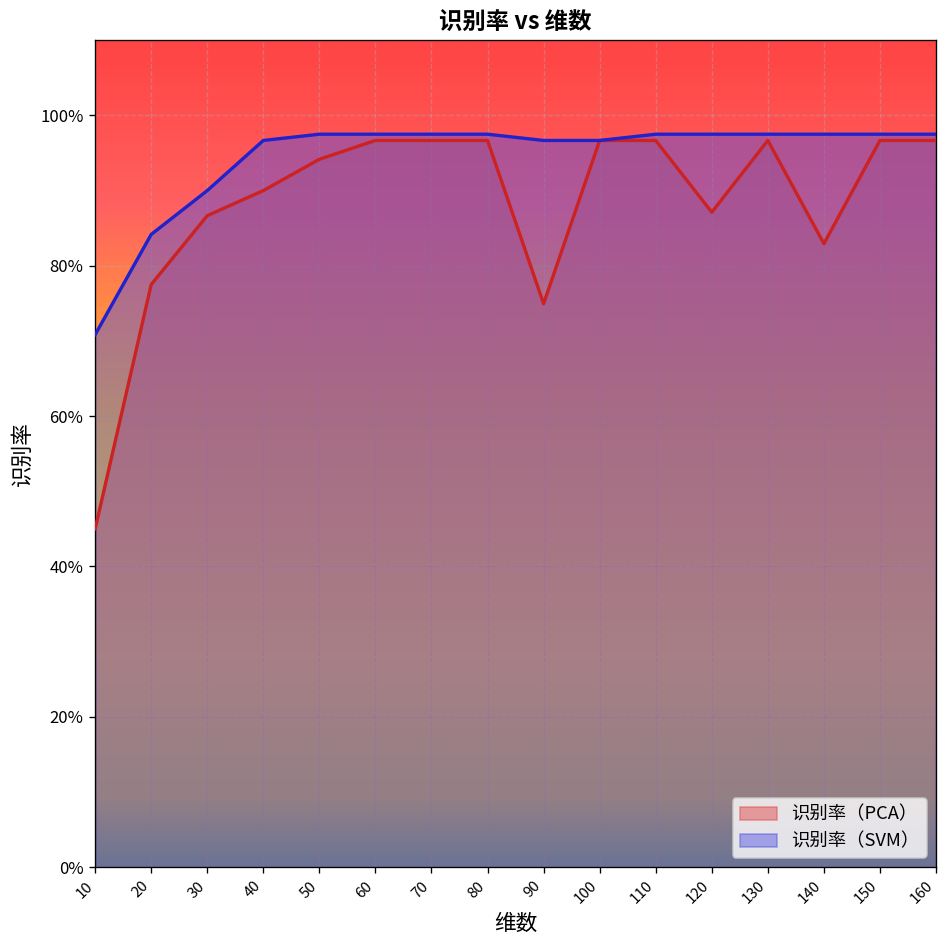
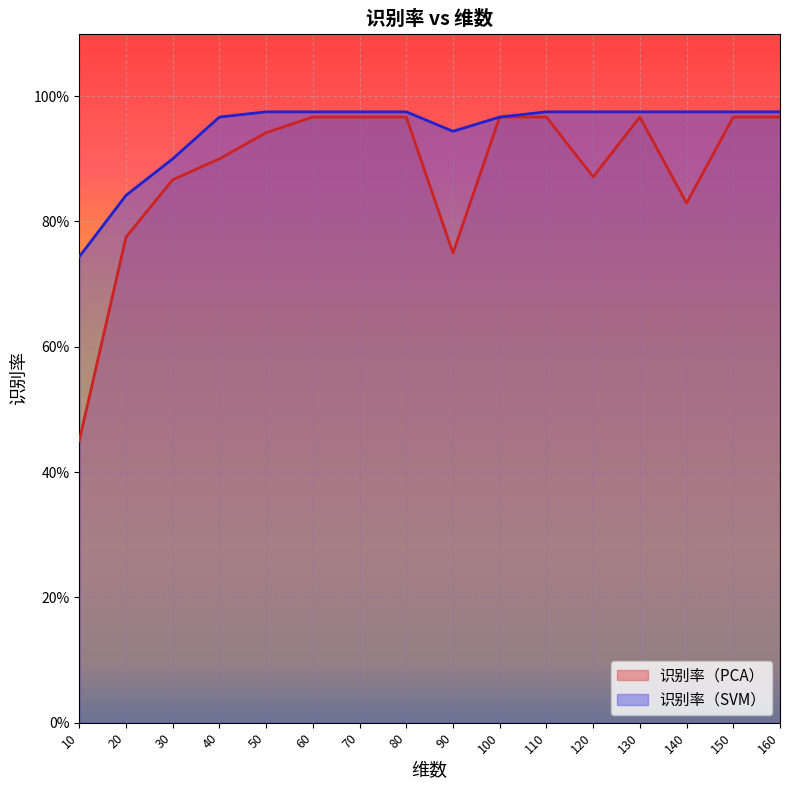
识别率（SVM）, 10: 71% -> 74%
识别率（SVM）, 90: 97% -> 94%
